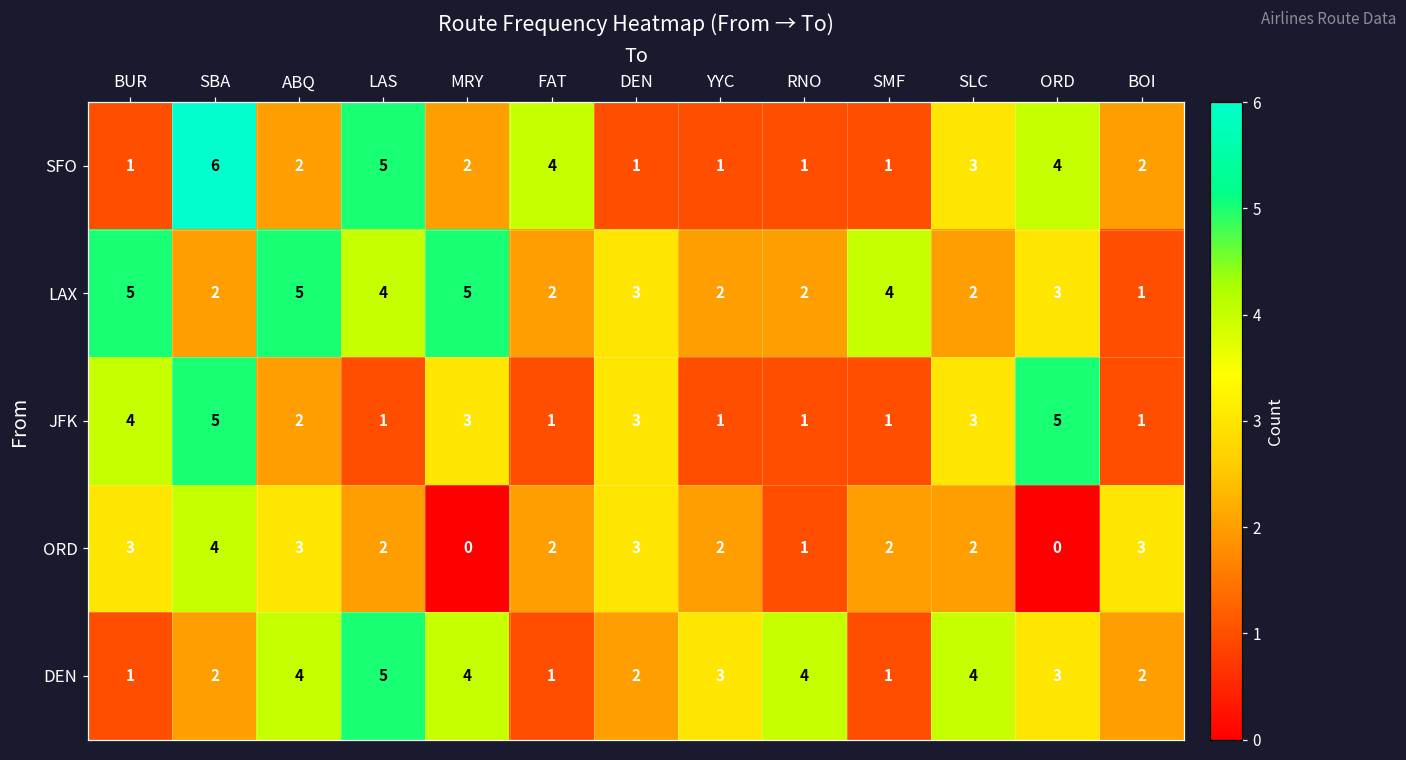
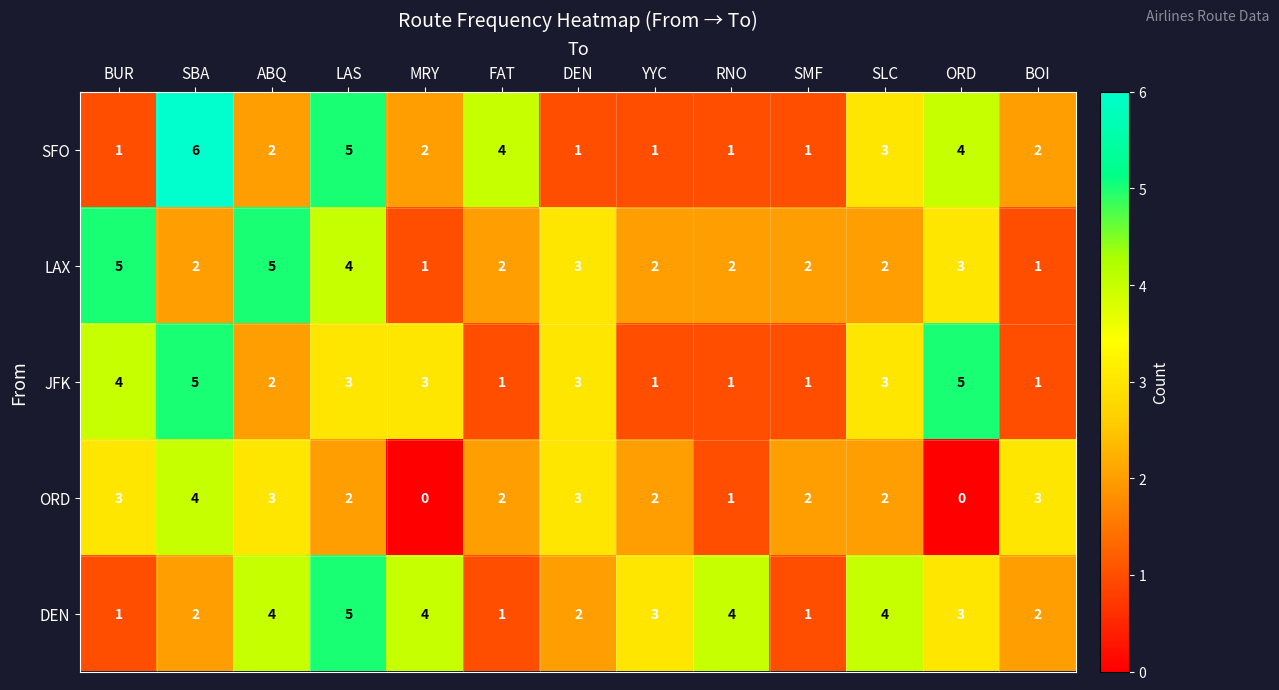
LAX, MRY: 5 -> 1
LAX, SMF: 4 -> 2
JFK, LAS: 1 -> 3
